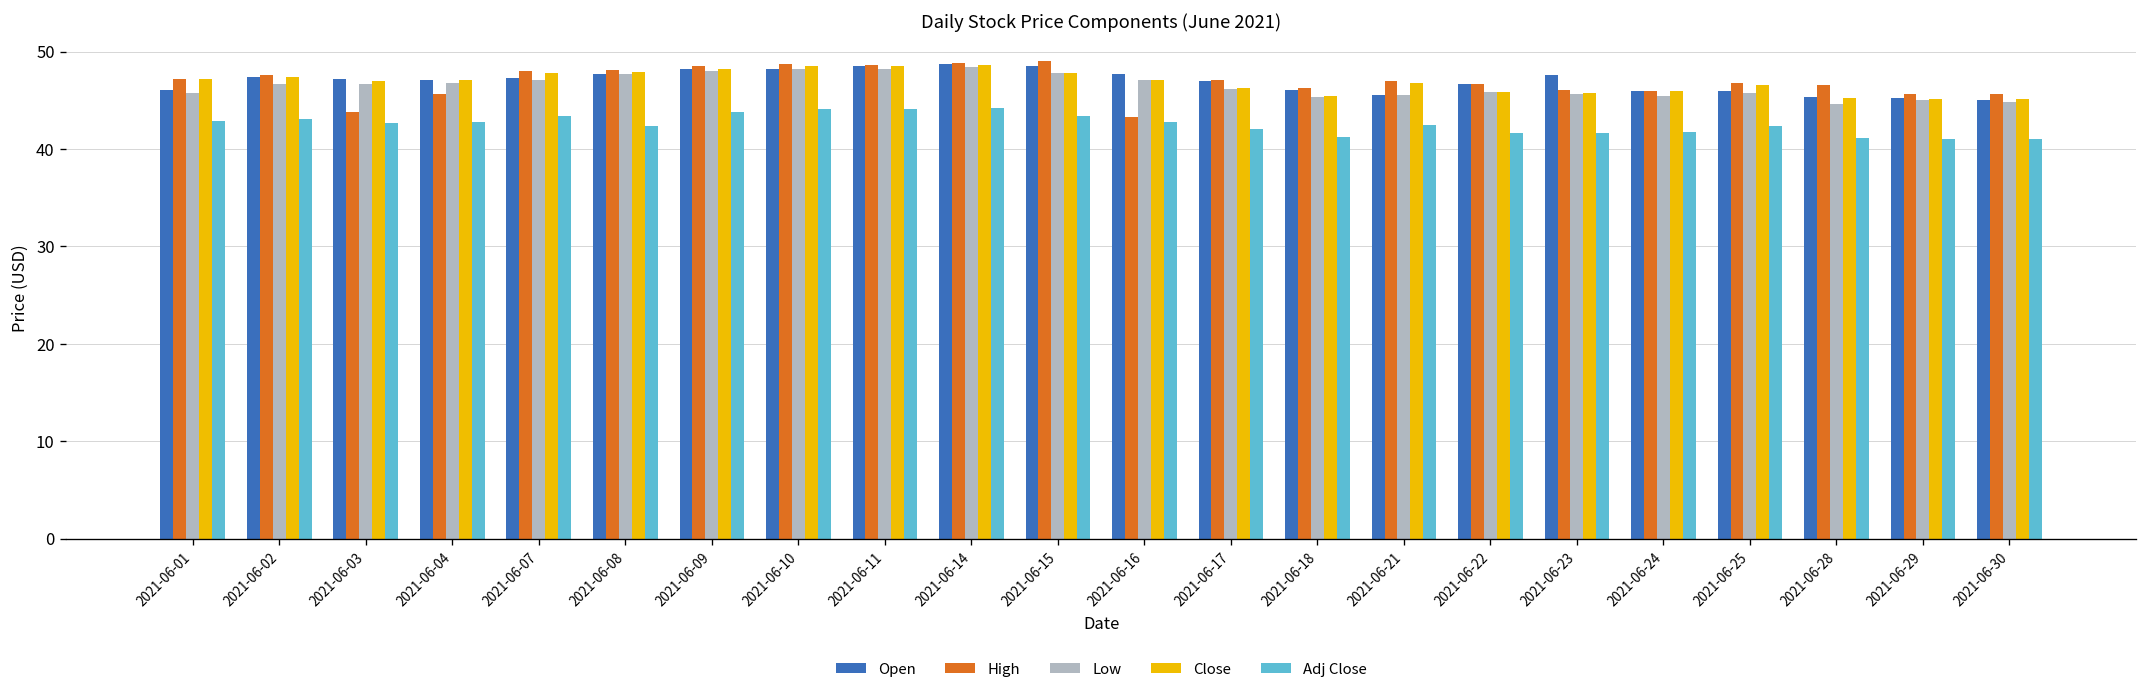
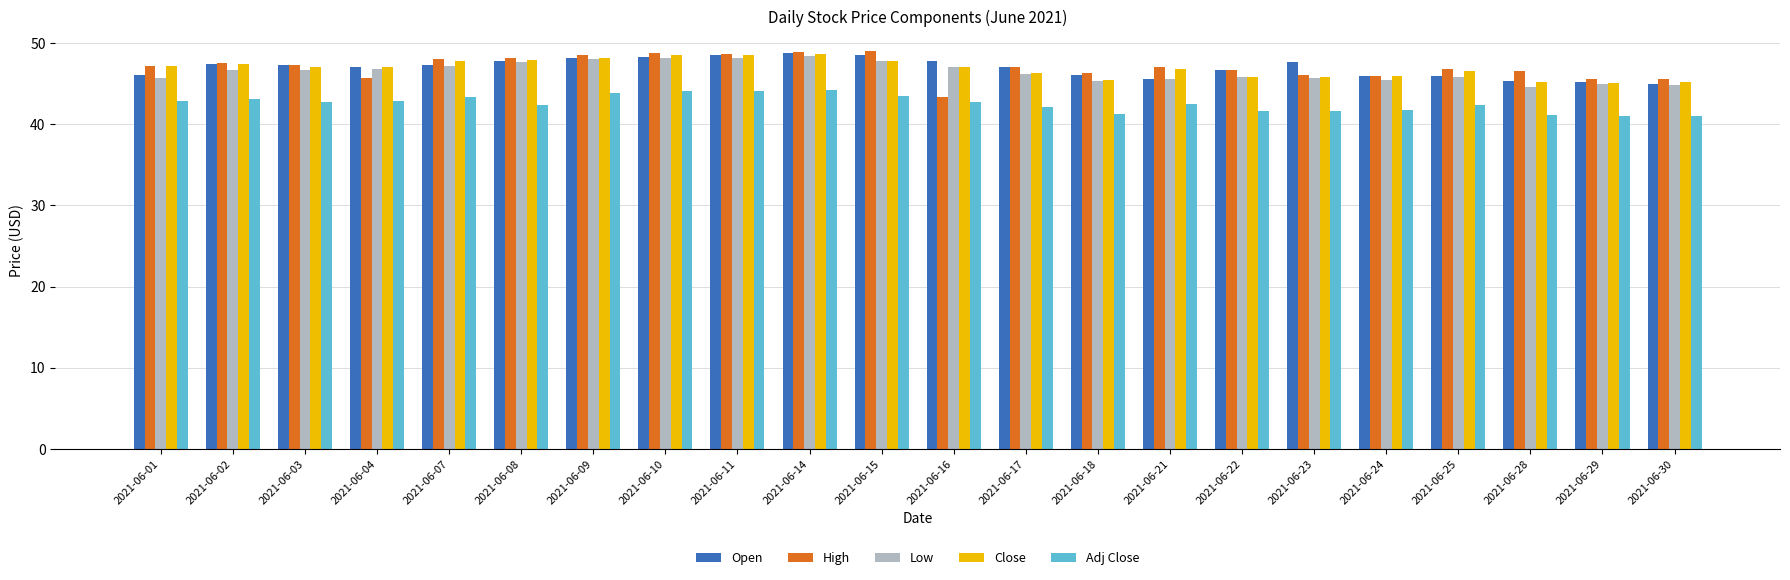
High, 2021-06-03: 44 -> 47
